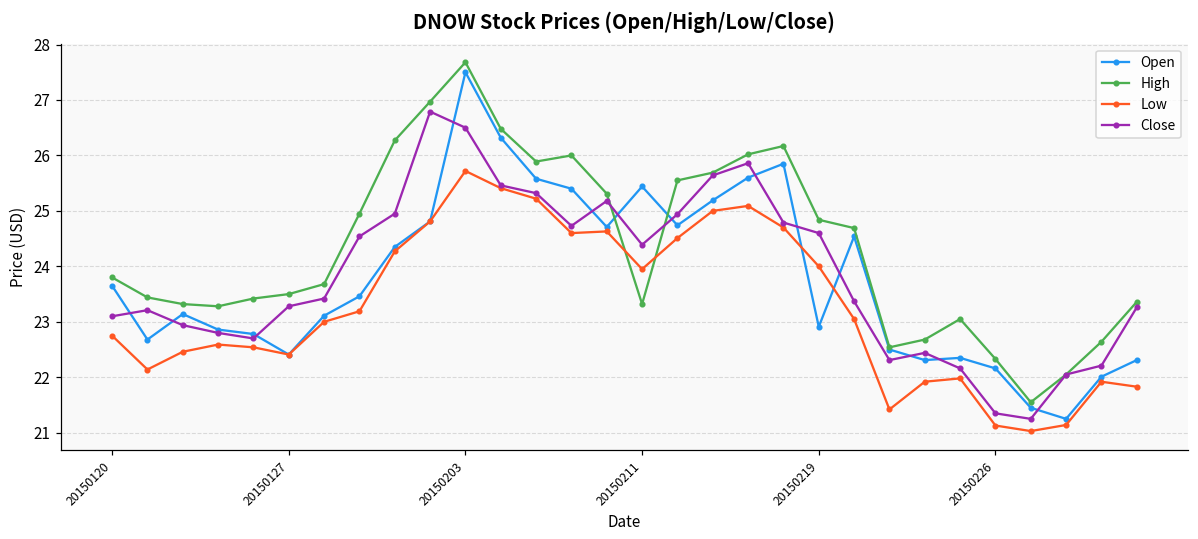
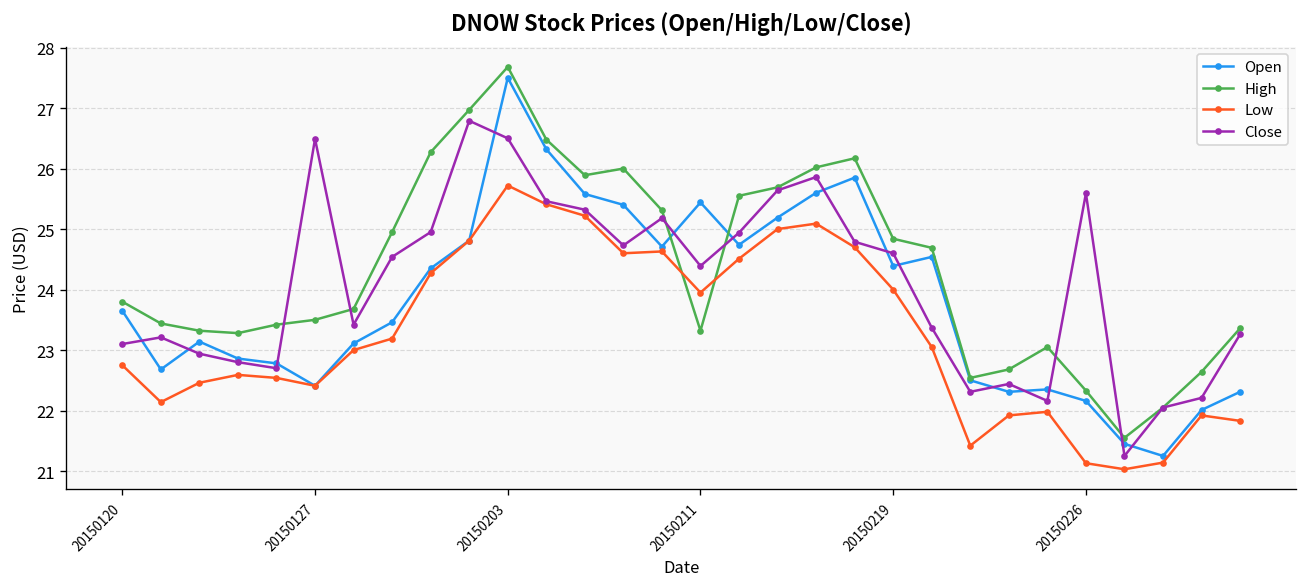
Close, 20150127: 23.3 -> 26.5
Open, 20150219: 22.9 -> 24.4
Close, 20150226: 21.4 -> 25.6
